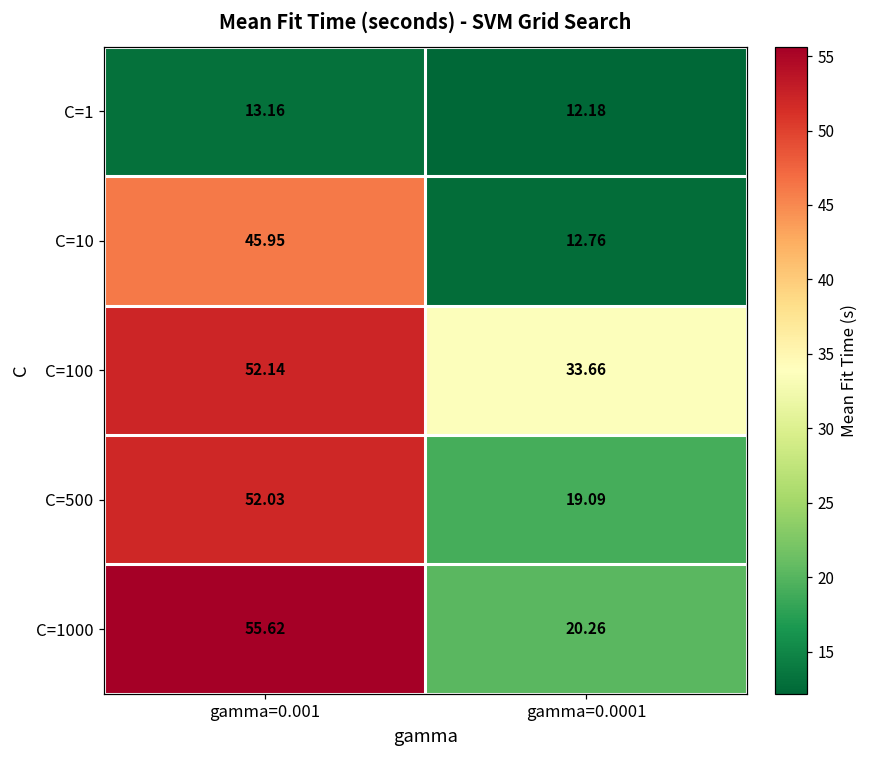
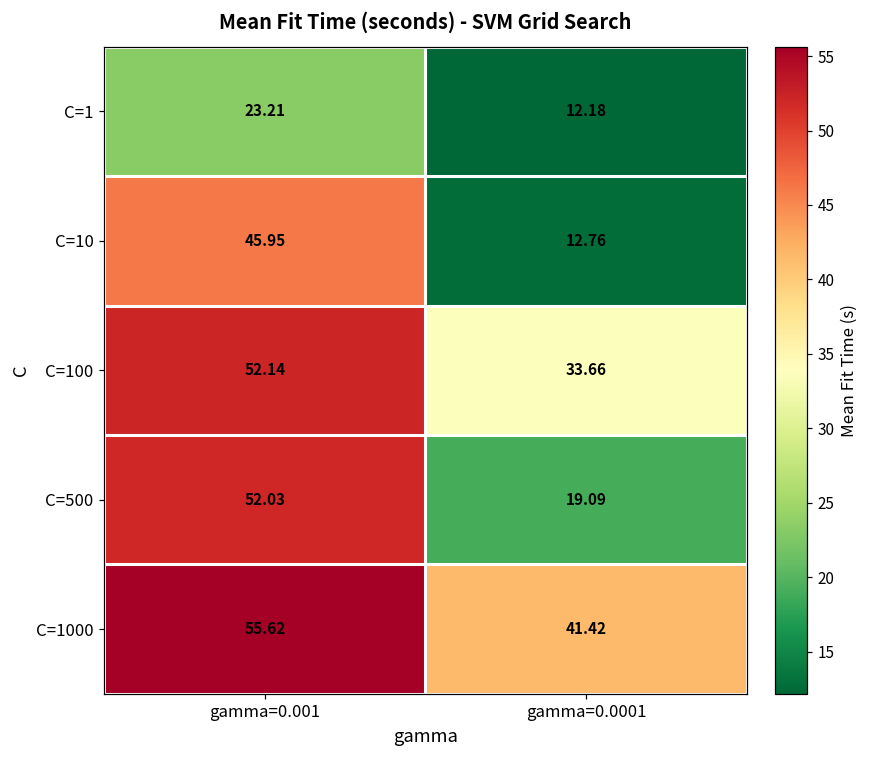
C=1, gamma=0.001: 13.16 -> 23.21
C=1000, gamma=0.0001: 20.26 -> 41.42
